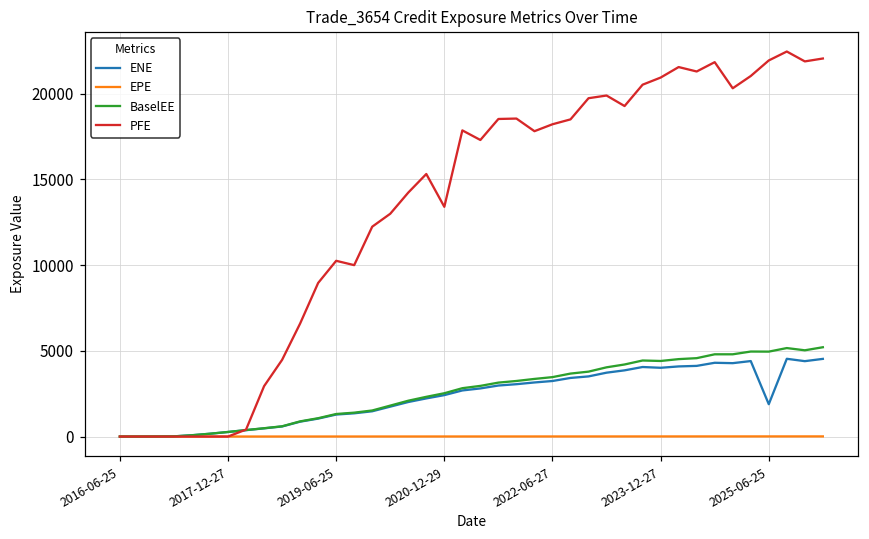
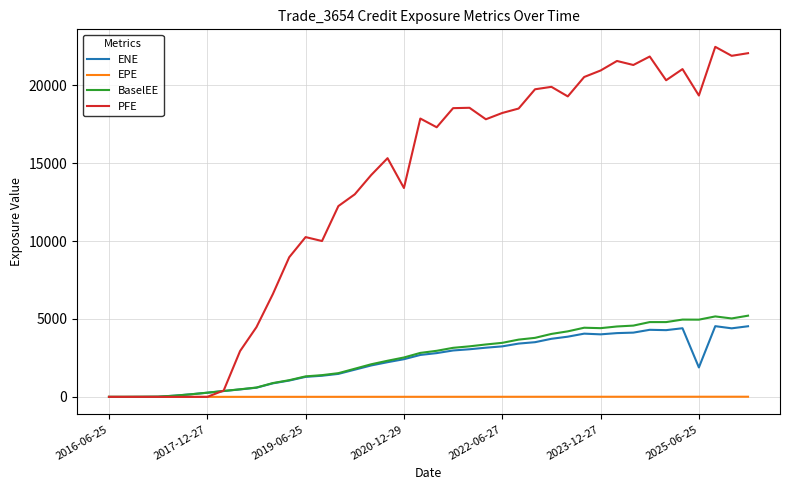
PFE, 2025-06-25: 21900 -> 19300
